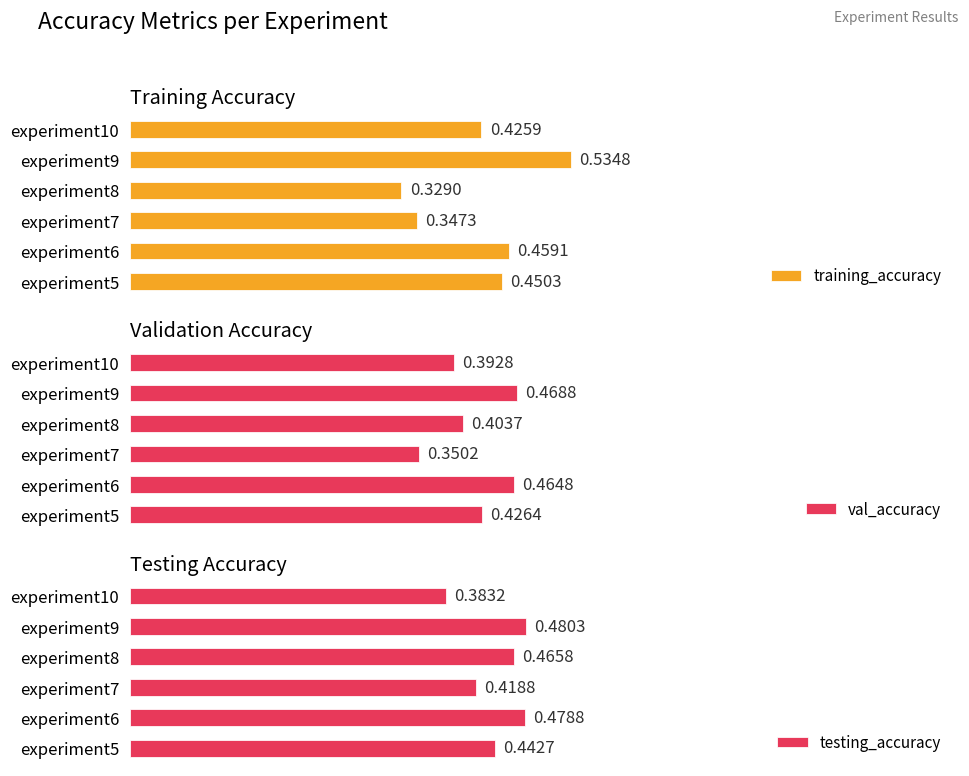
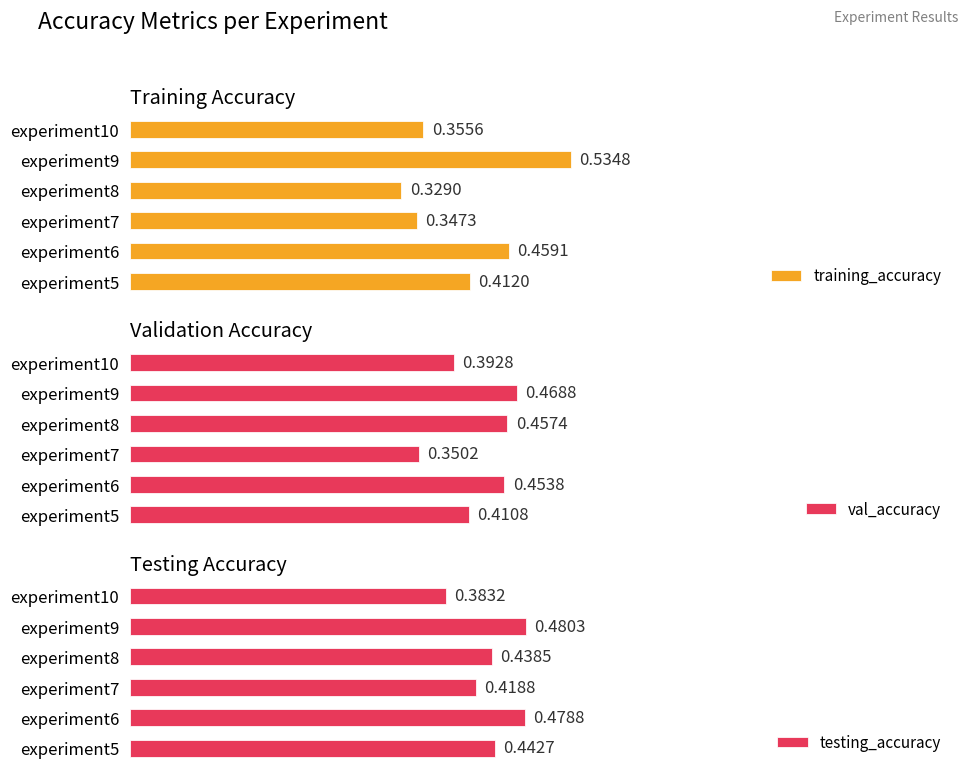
Training Accuracy, experiment10: 0.4259 -> 0.3556
Training Accuracy, experiment5: 0.4503 -> 0.4120
Validation Accuracy, experiment8: 0.4037 -> 0.4574
Validation Accuracy, experiment6: 0.4648 -> 0.4538
Validation Accuracy, experiment5: 0.4264 -> 0.4108
Testing Accuracy, experiment8: 0.4658 -> 0.4385
